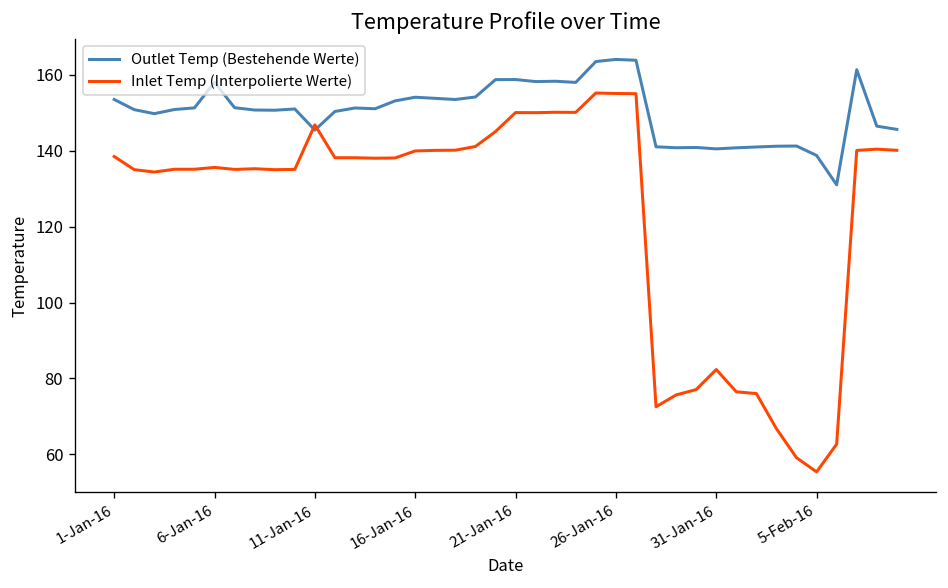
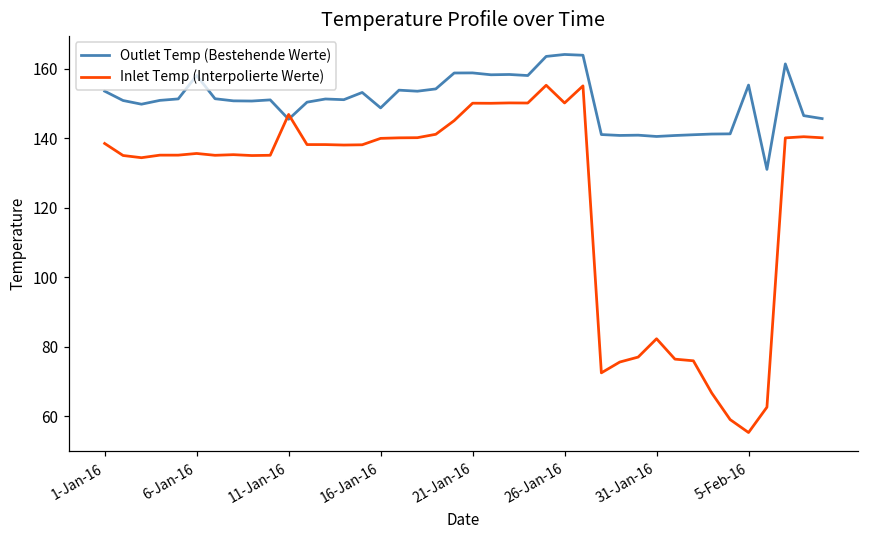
Outlet Temp (Bestehende Werte), 16-Jan-16: 154 -> 149
Inlet Temp (Interpolierte Werte), 26-Jan-16: 155 -> 150
Outlet Temp (Bestehende Werte), 5-Feb-16: 139 -> 155
